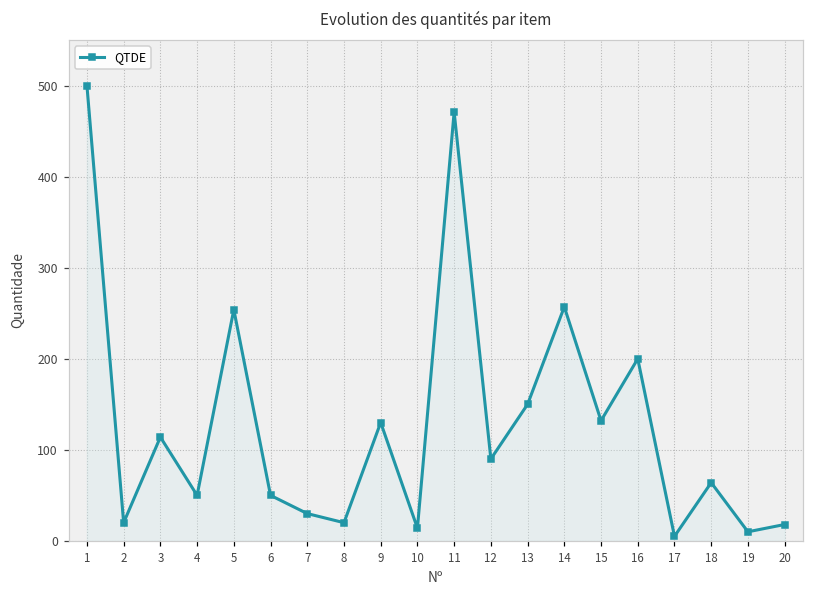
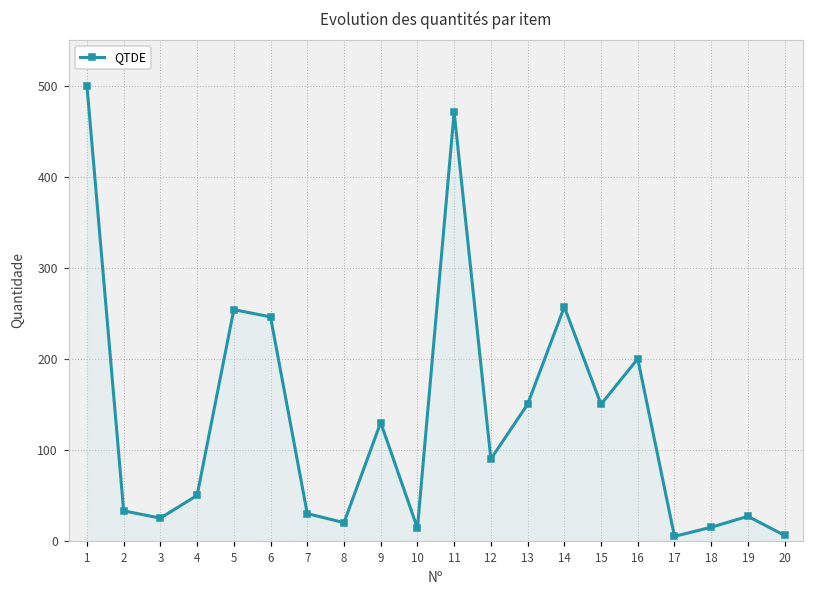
2: 20 -> 30
3: 110 -> 30
6: 50 -> 250
15: 130 -> 150
18: 60 -> 20
19: 10 -> 30
20: 20 -> 10
